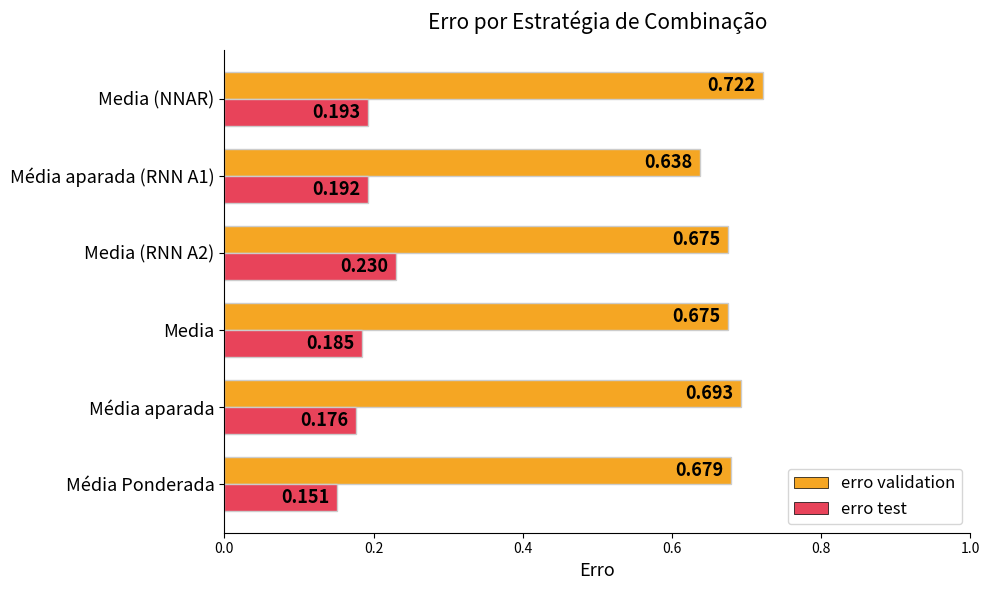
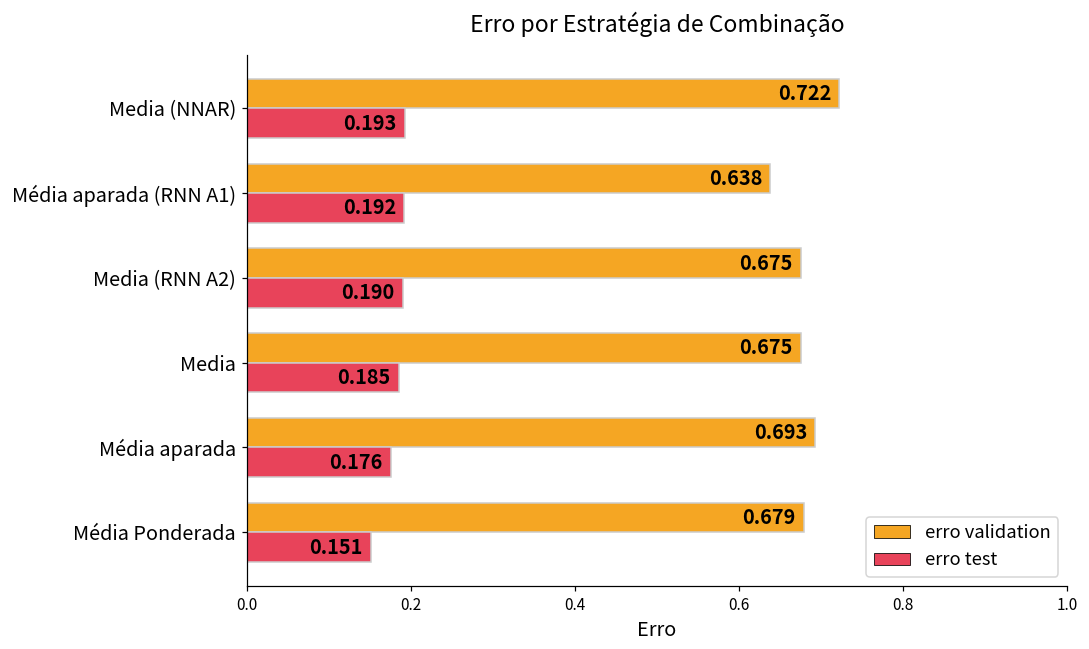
erro test, Media (RNN A2): 0.230 -> 0.190
